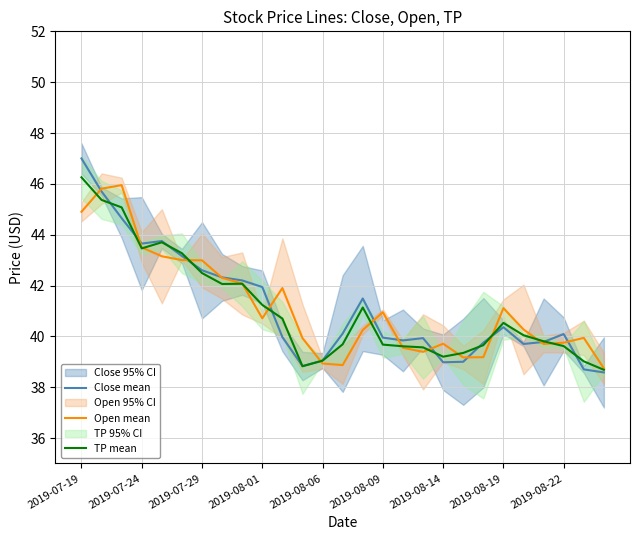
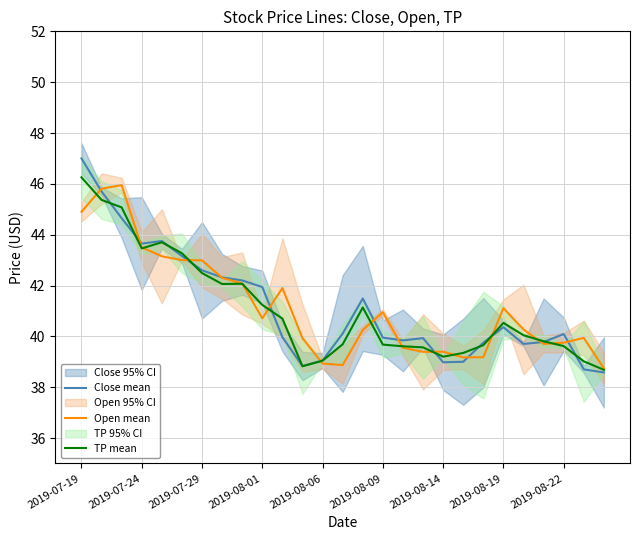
Open mean, 2019-08-14: 39.7 -> 39.4
